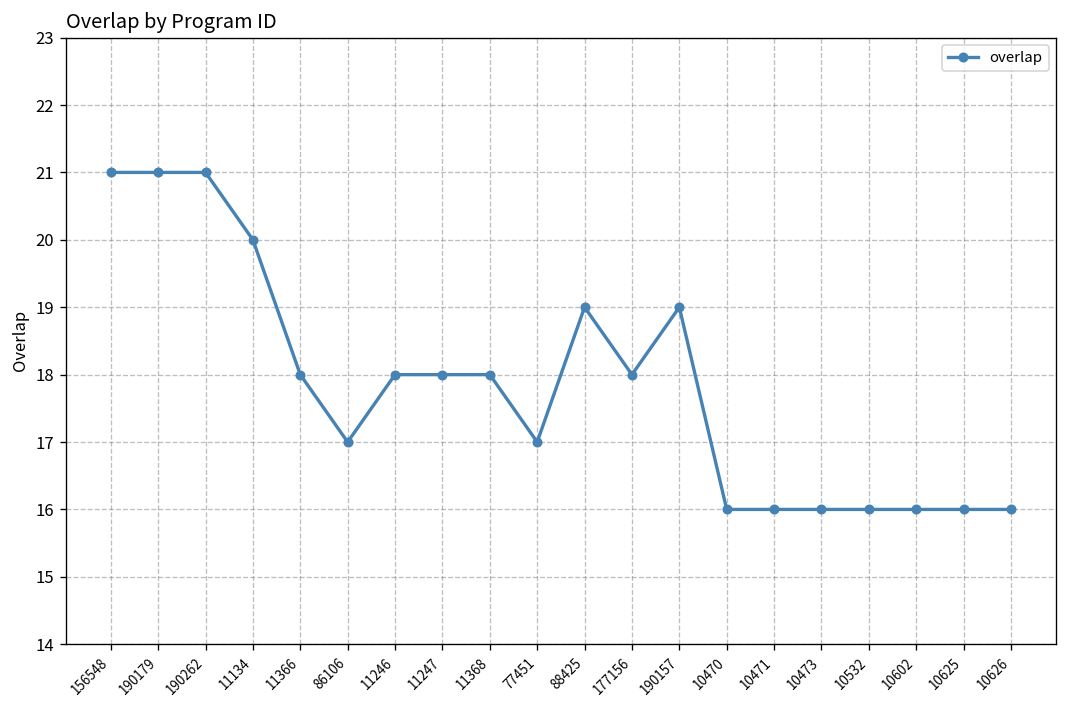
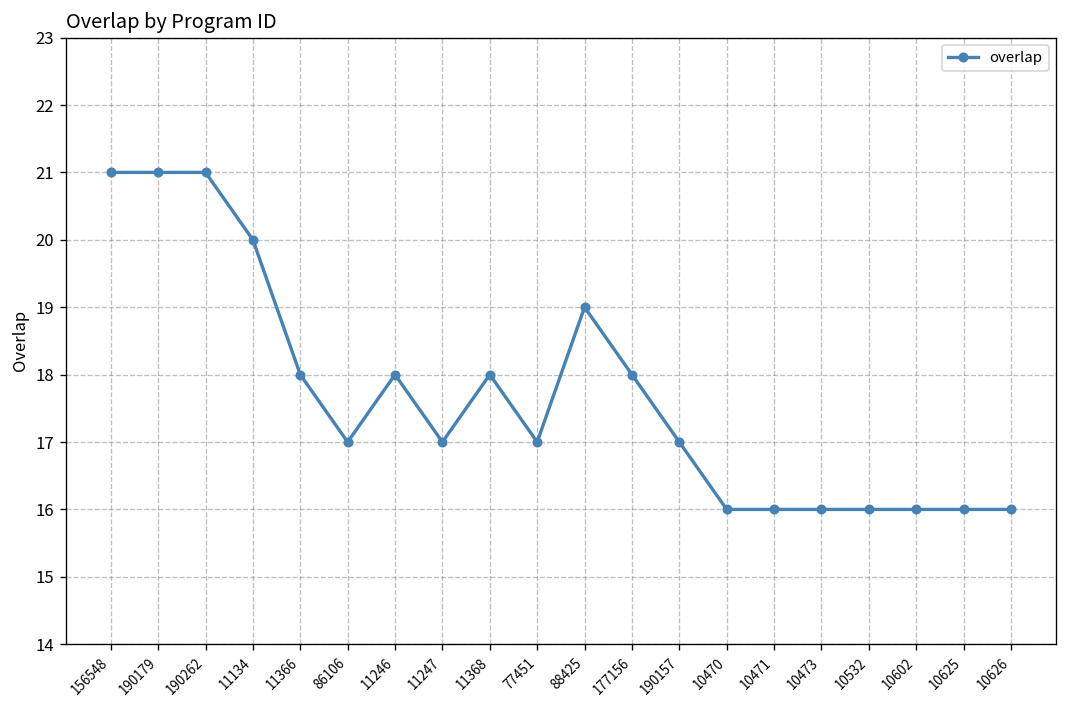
11247: 18 -> 17
190157: 19 -> 17
